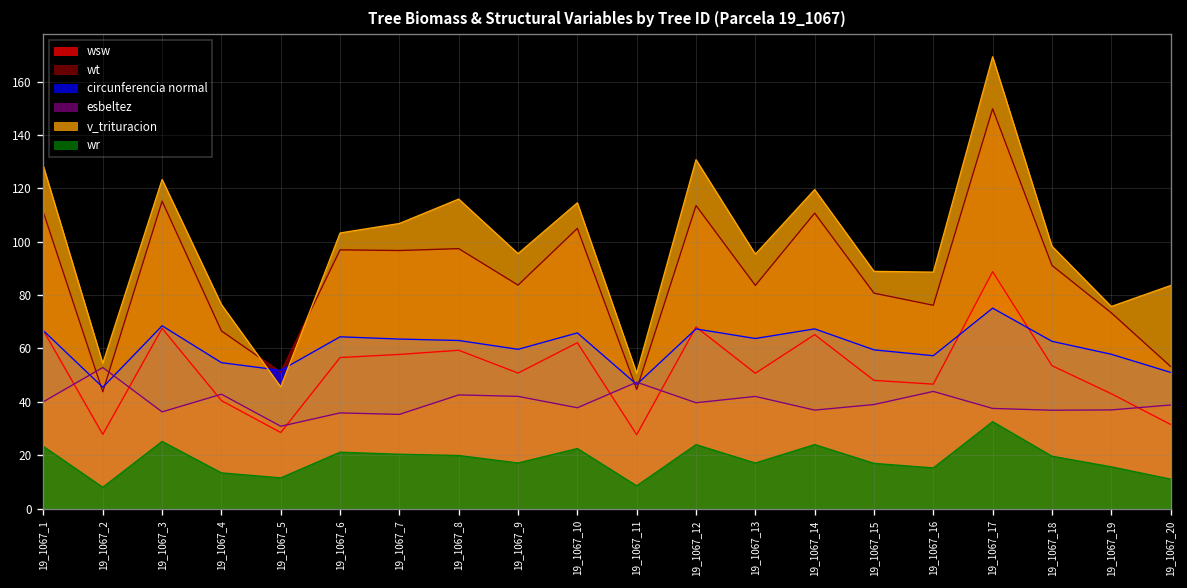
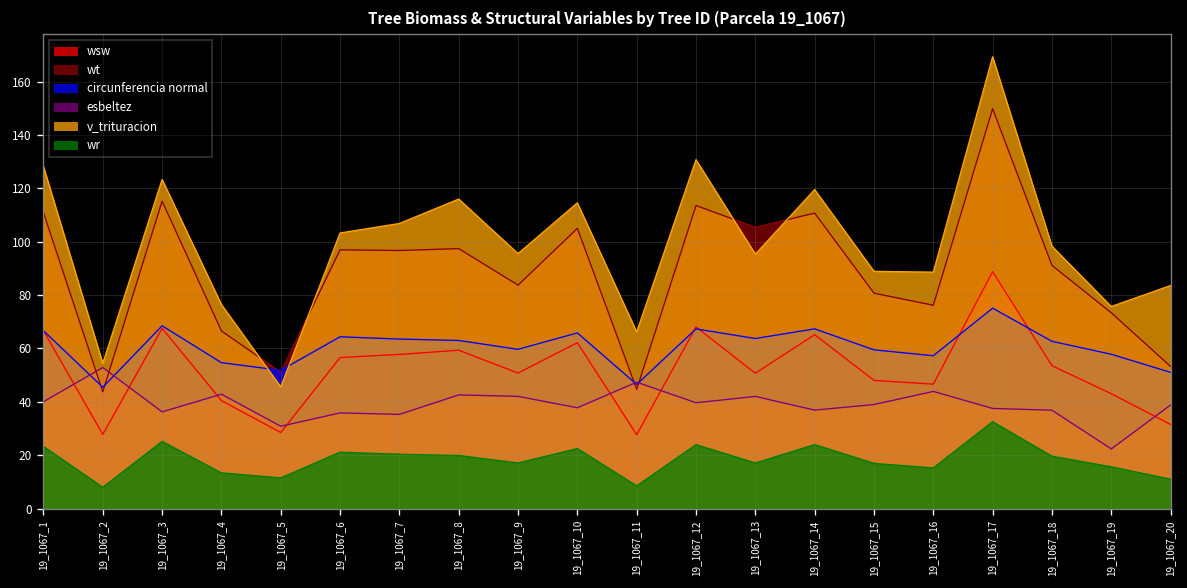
v_trituracion, 19_1067_11: 51 -> 66
wt, 19_1067_13: 84 -> 105
esbeltez, 19_1067_19: 37 -> 22
